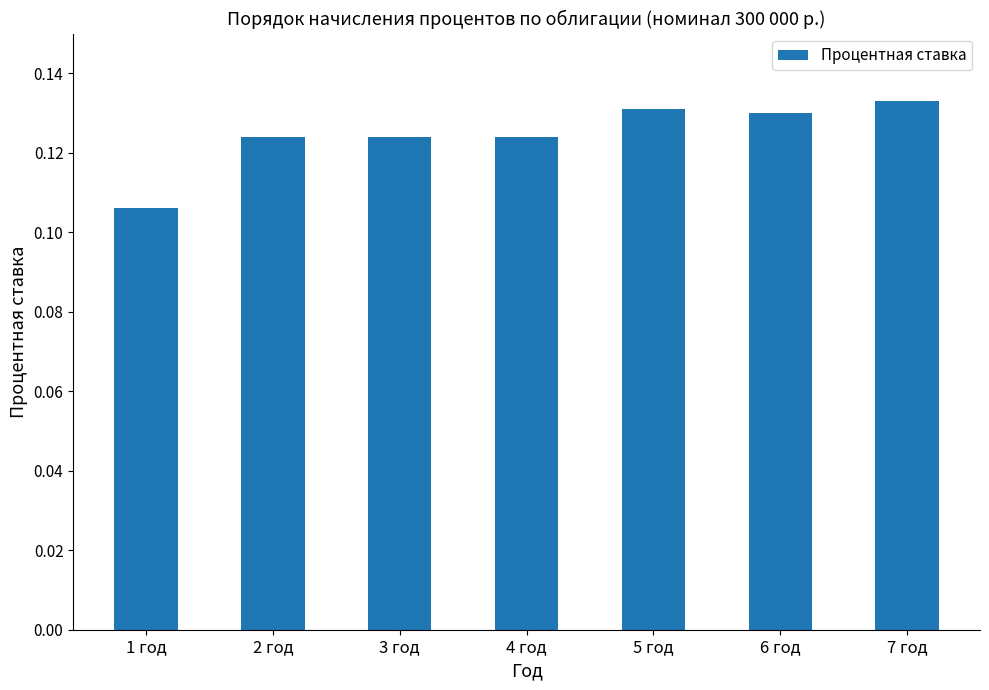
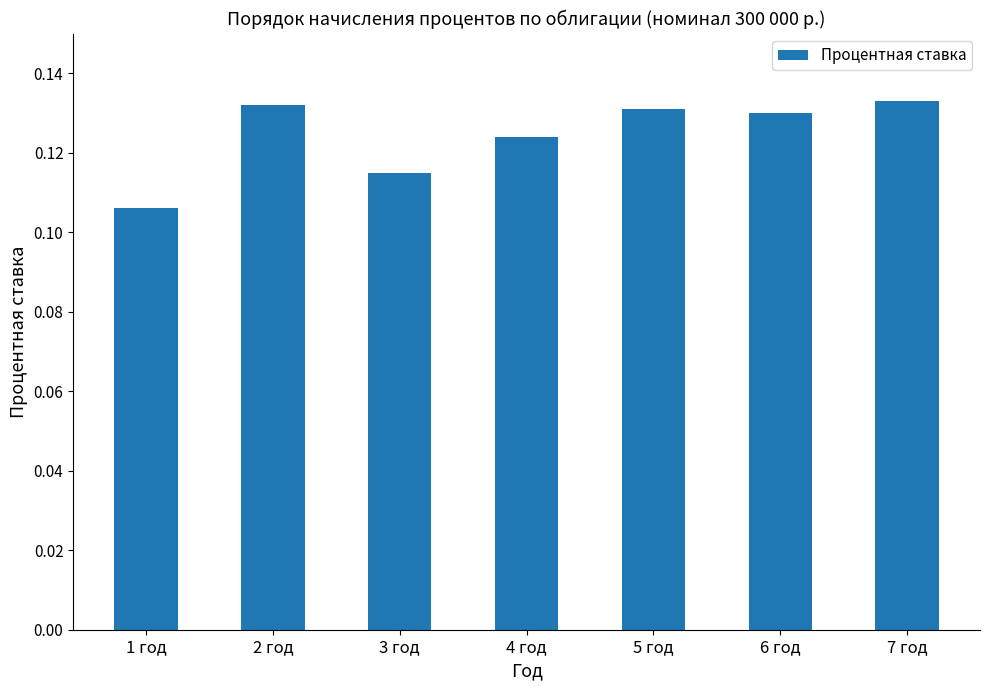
2 год: 0.124 -> 0.132
3 год: 0.124 -> 0.115
